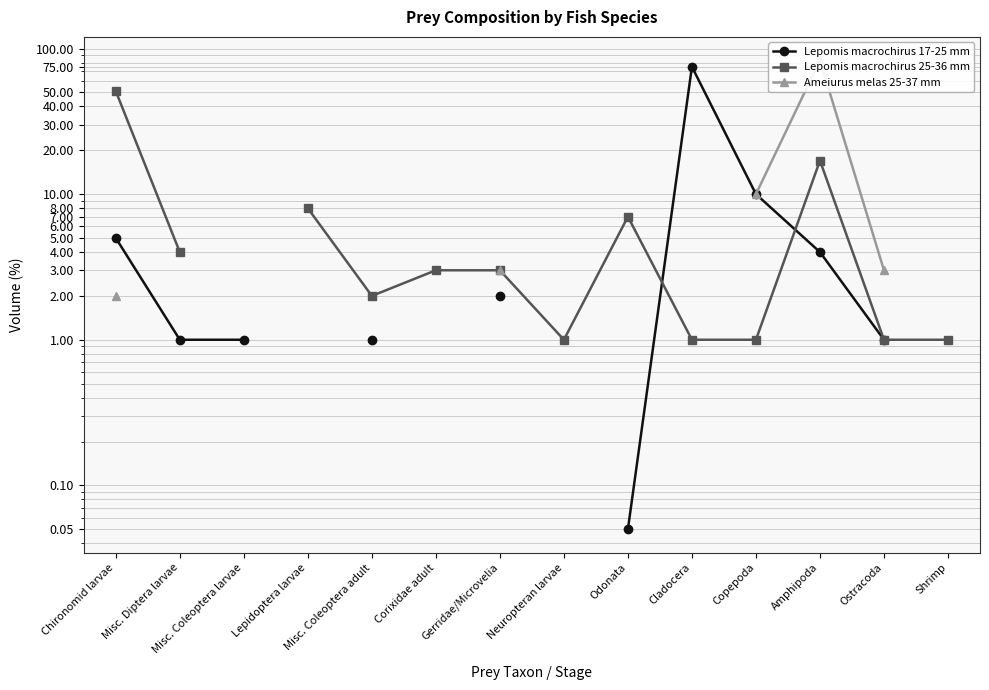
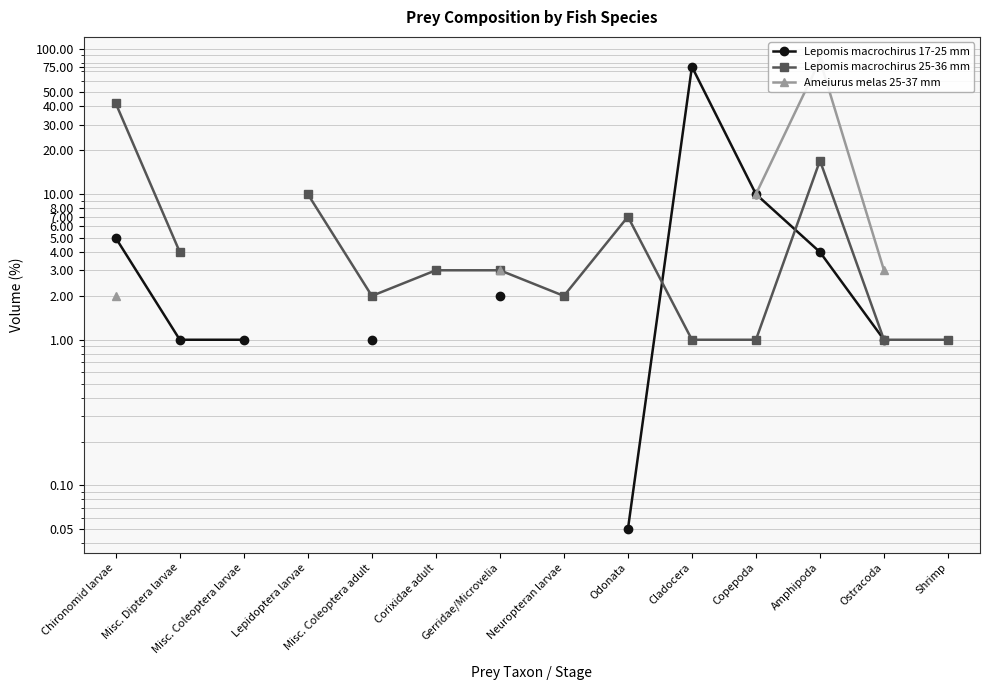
Lepomis macrochirus 25-36 mm, Chironomid larvae: 51 -> 42
Lepomis macrochirus 25-36 mm, Lepidoptera larvae: 8 -> 10
Lepomis macrochirus 25-36 mm, Neuropteran larvae: 1 -> 2
